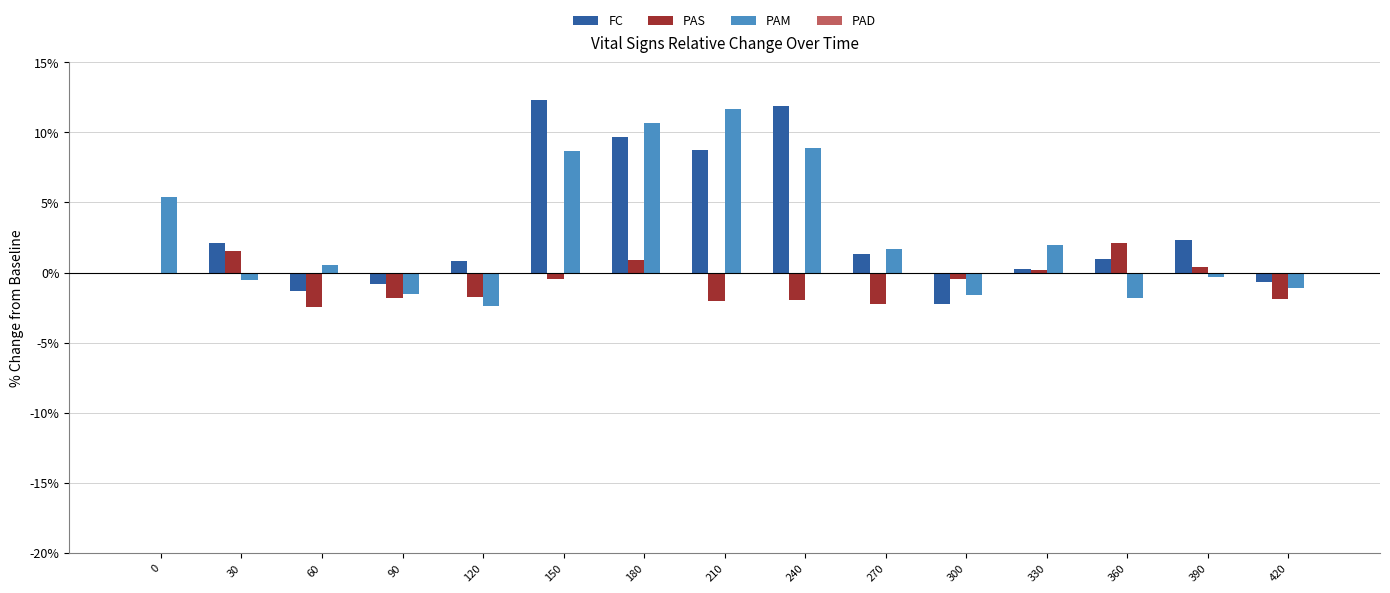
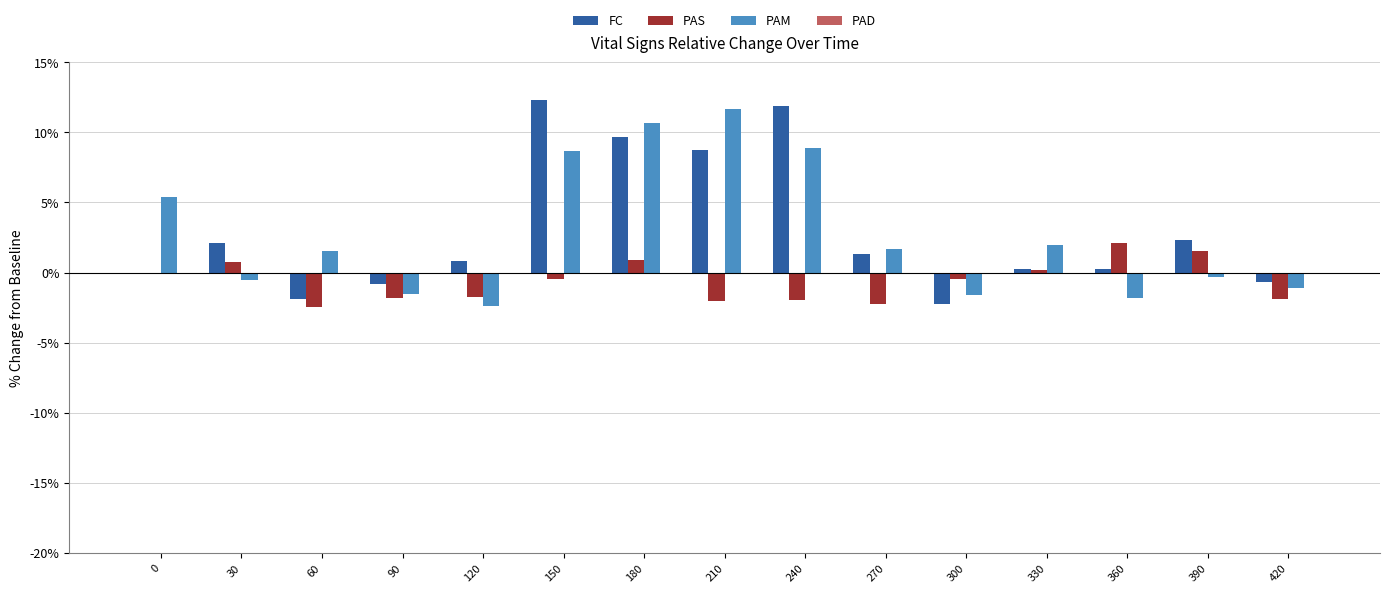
PAS, 30: 1.5% -> 0.7%
FC, 60: -1.3% -> -1.9%
PAM, 60: 0.6% -> 1.5%
FC, 360: 0.9% -> 0.3%
PAS, 390: 0.4% -> 1.6%
